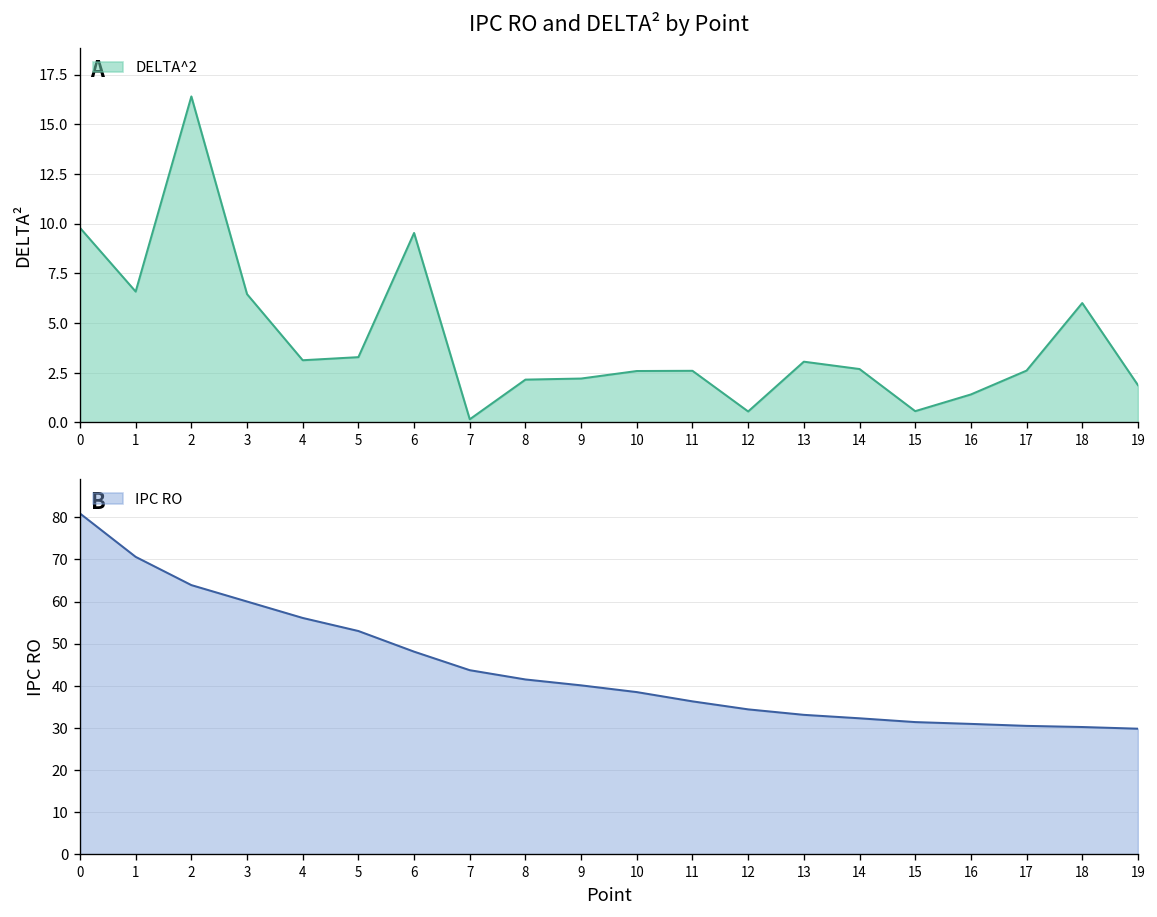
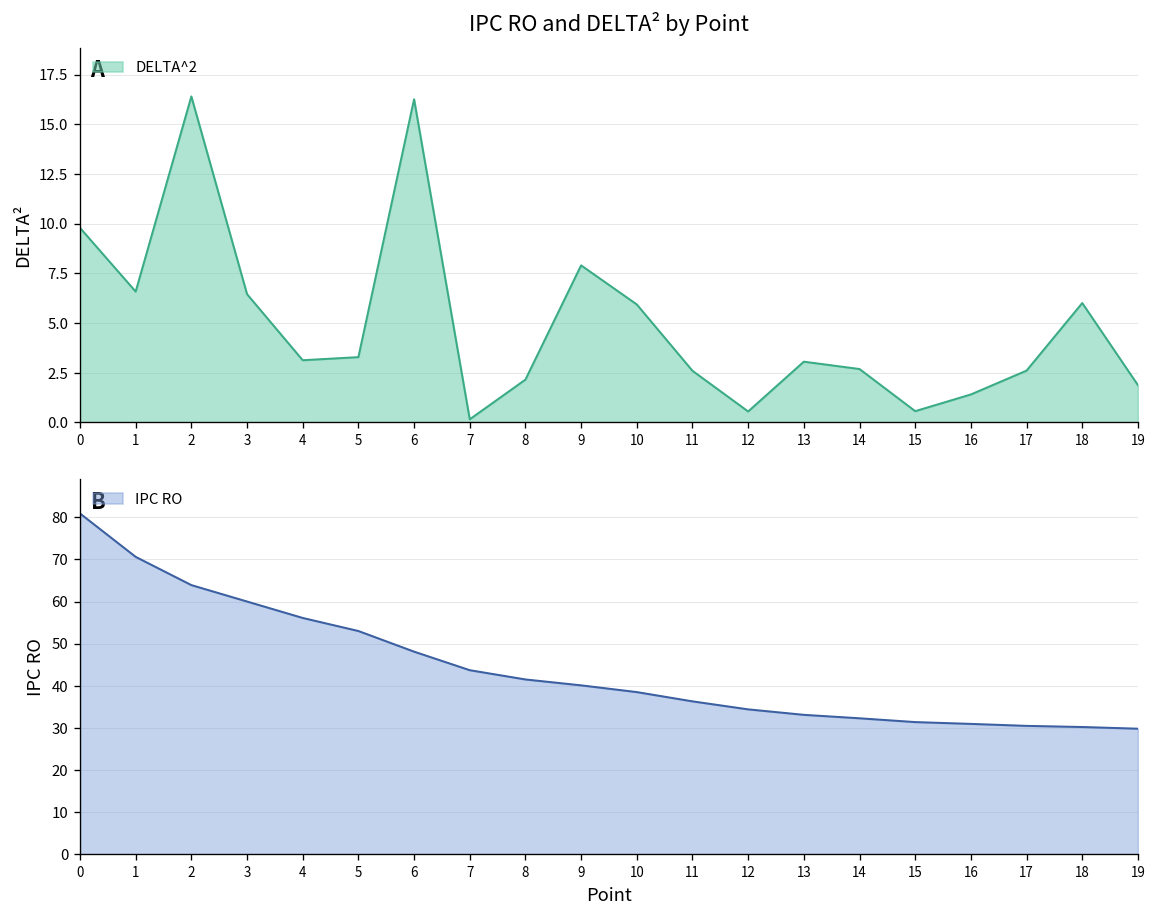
IPC RO and DELTA² by Point, 6: 9.5 -> 16.3
IPC RO and DELTA² by Point, 9: 2.2 -> 7.9
IPC RO and DELTA² by Point, 10: 2.6 -> 5.9
